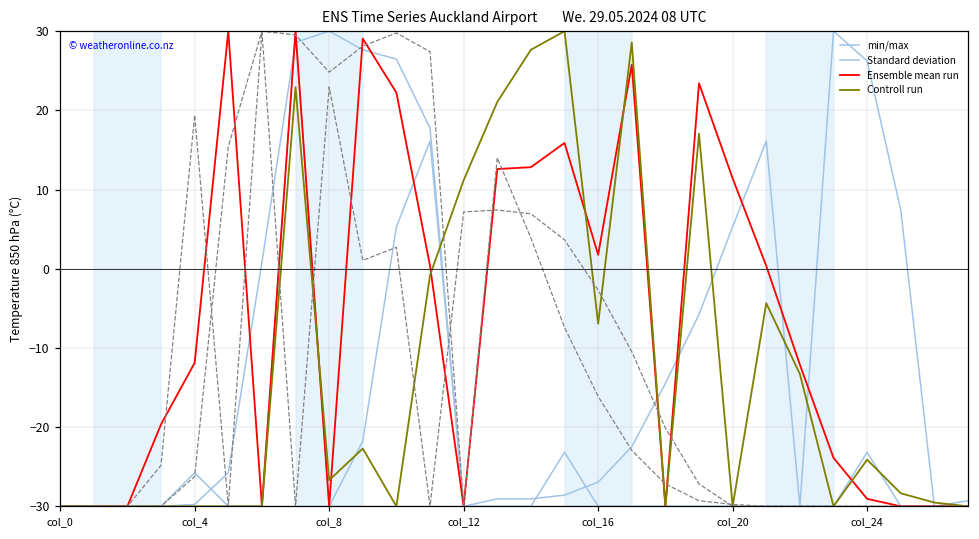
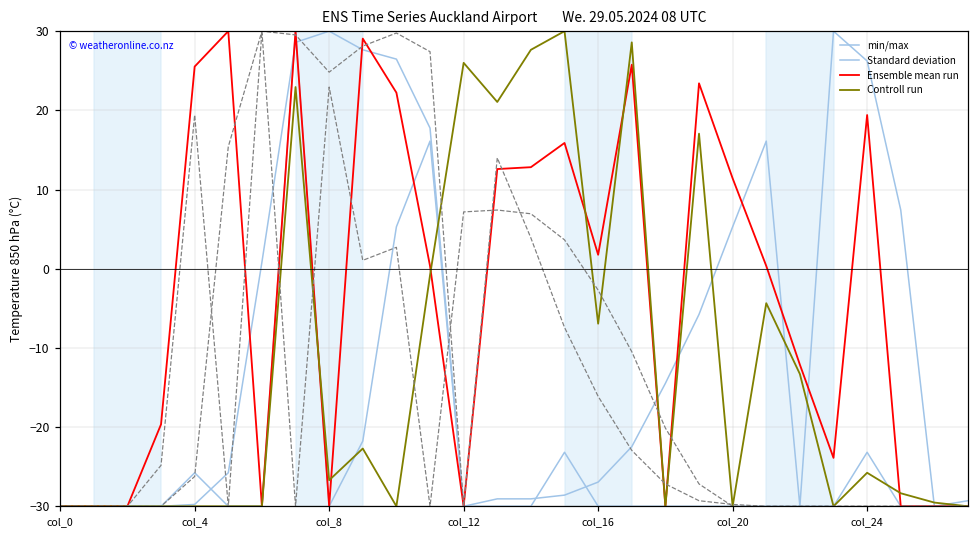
Ensemble mean run, col_4: -12 -> 26
Controll run, col_12: 11 -> 26
Ensemble mean run, col_24: -29 -> 19
Controll run, col_24: -24 -> -26
